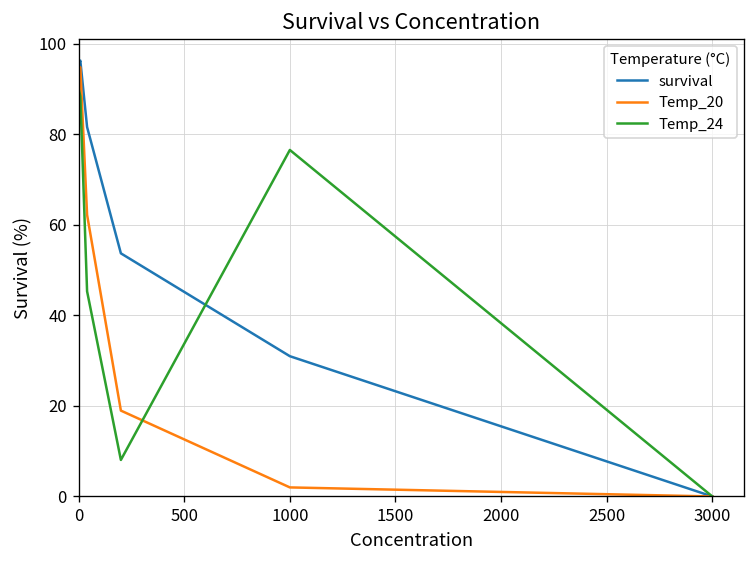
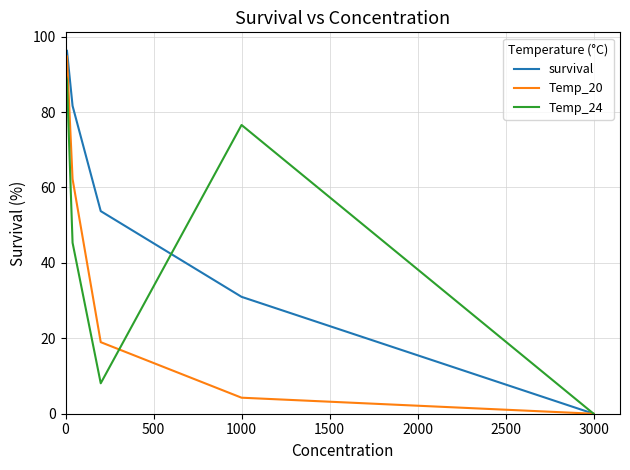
Temp_20, 1000: 2 -> 4
